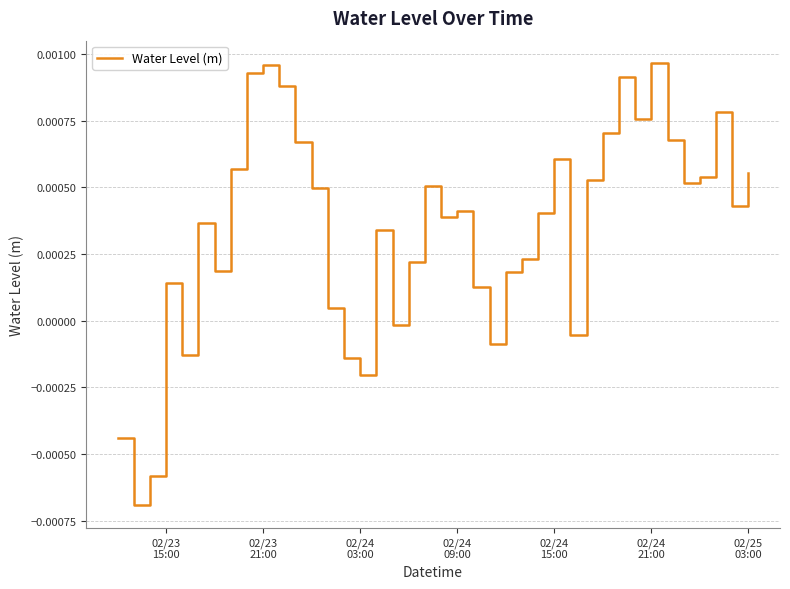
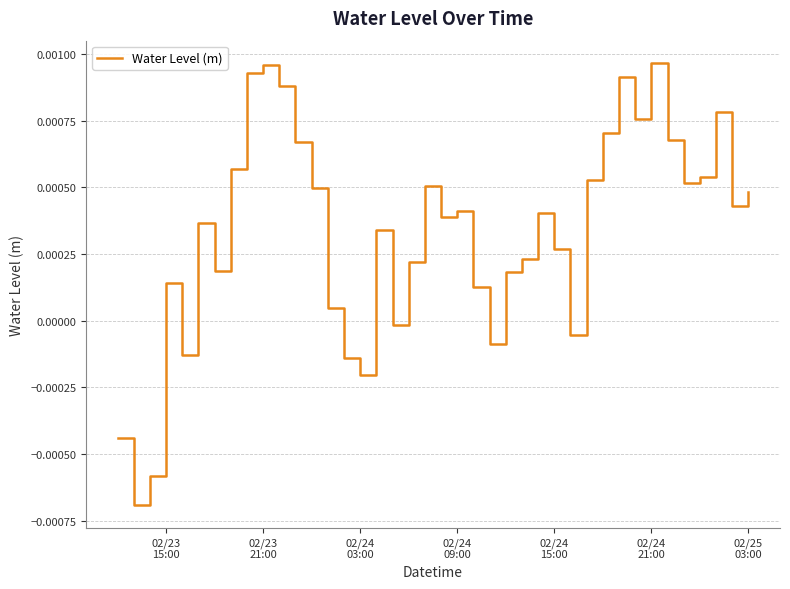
02/24 15:00: 0.00061 -> 0.00027
02/25 03:00: 0.00055 -> 0.00048
